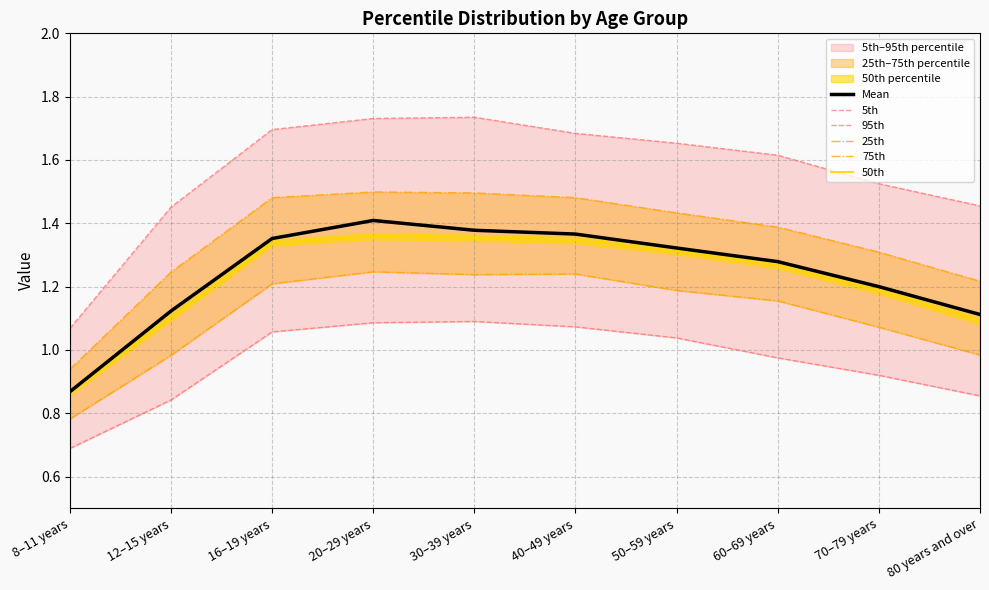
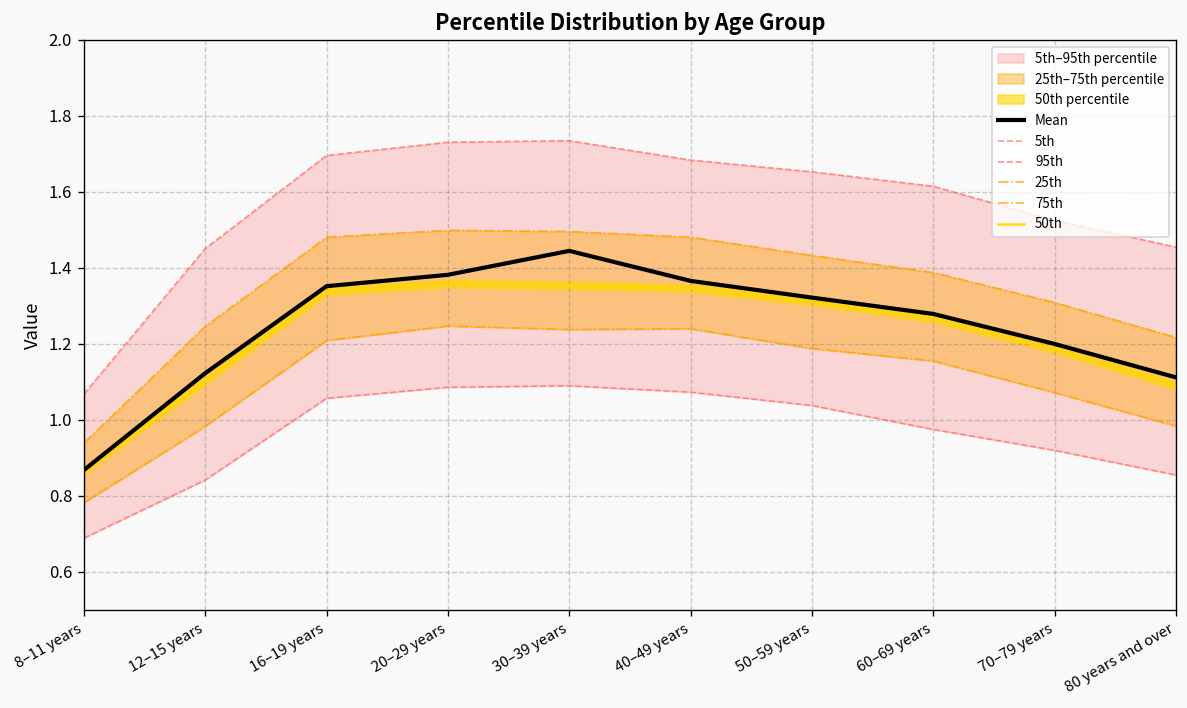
Mean, 20–29 years: 1.41 -> 1.38
Mean, 30–39 years: 1.38 -> 1.45
